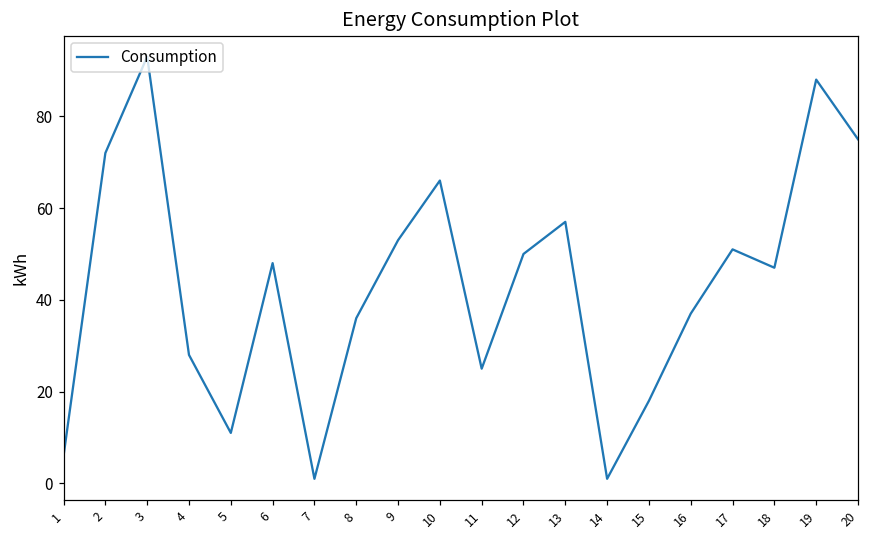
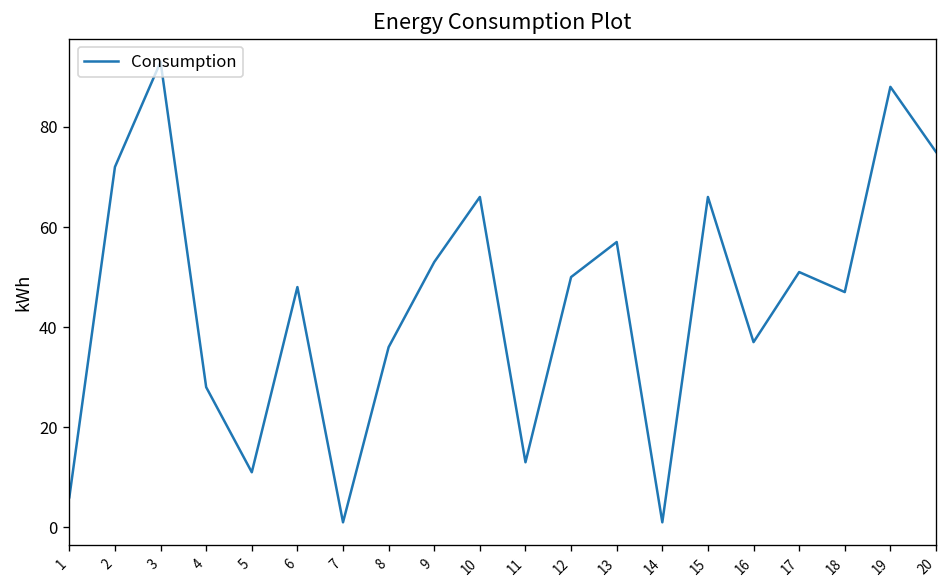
11: 25 -> 13
15: 18 -> 66
